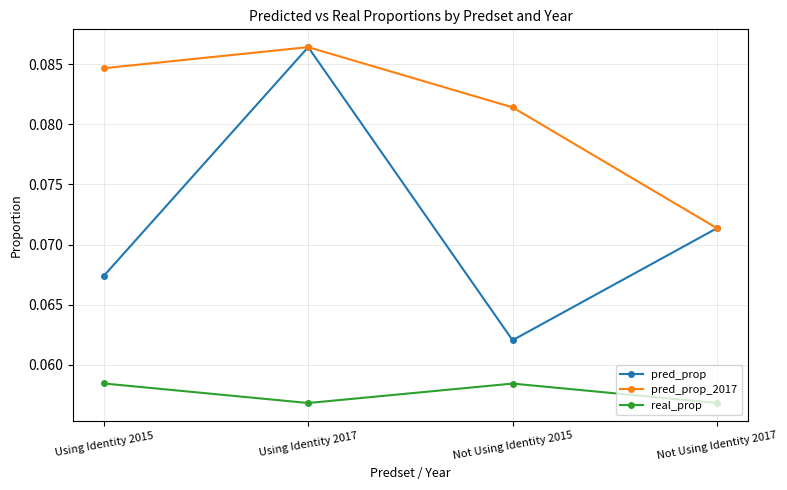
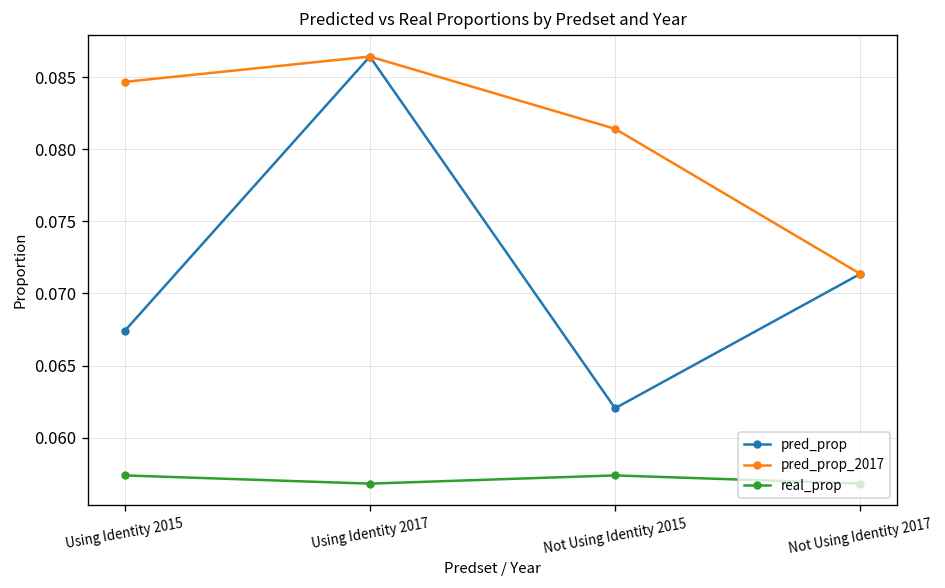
real_prop, Using Identity 2015: 0.0584 -> 0.0574
real_prop, Not Using Identity 2015: 0.0584 -> 0.0574
